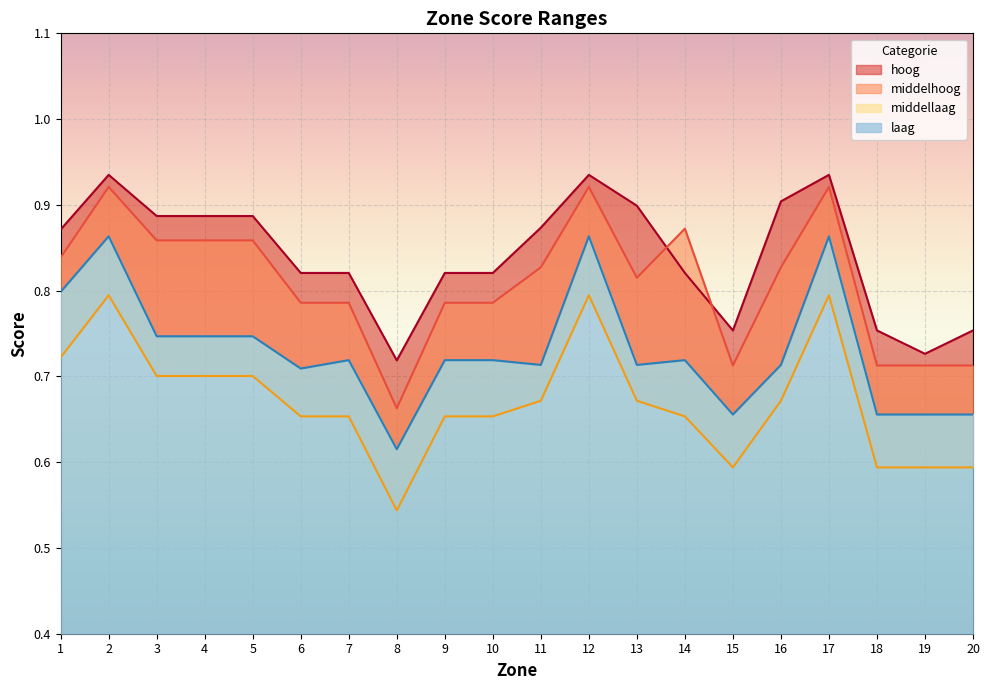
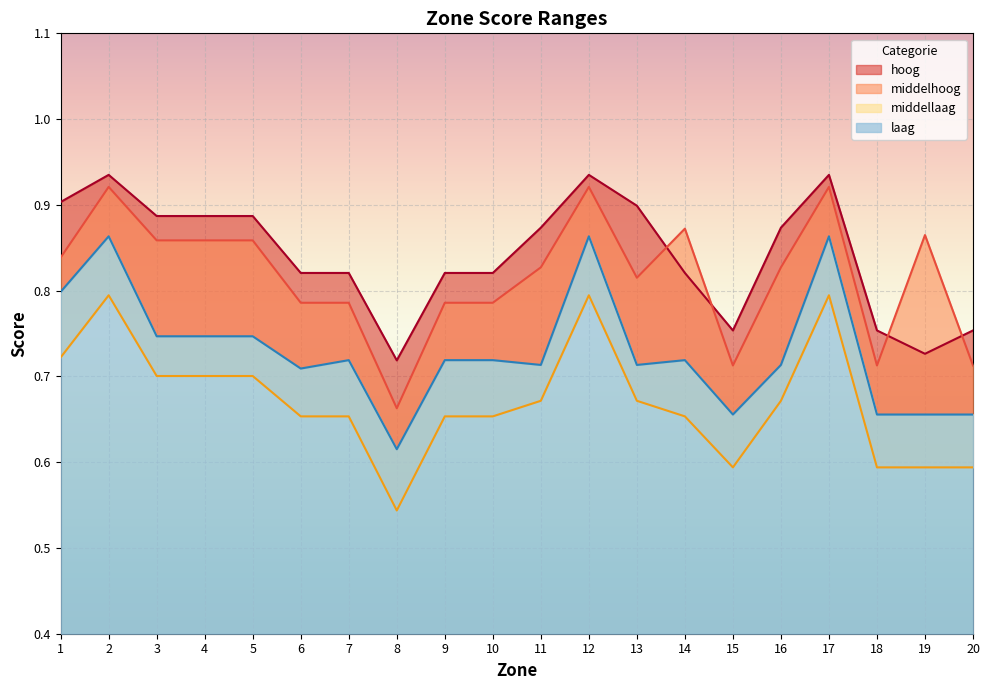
hoog, 1: 0.87 -> 0.90
hoog, 16: 0.90 -> 0.87
middelhoog, 19: 0.71 -> 0.86
